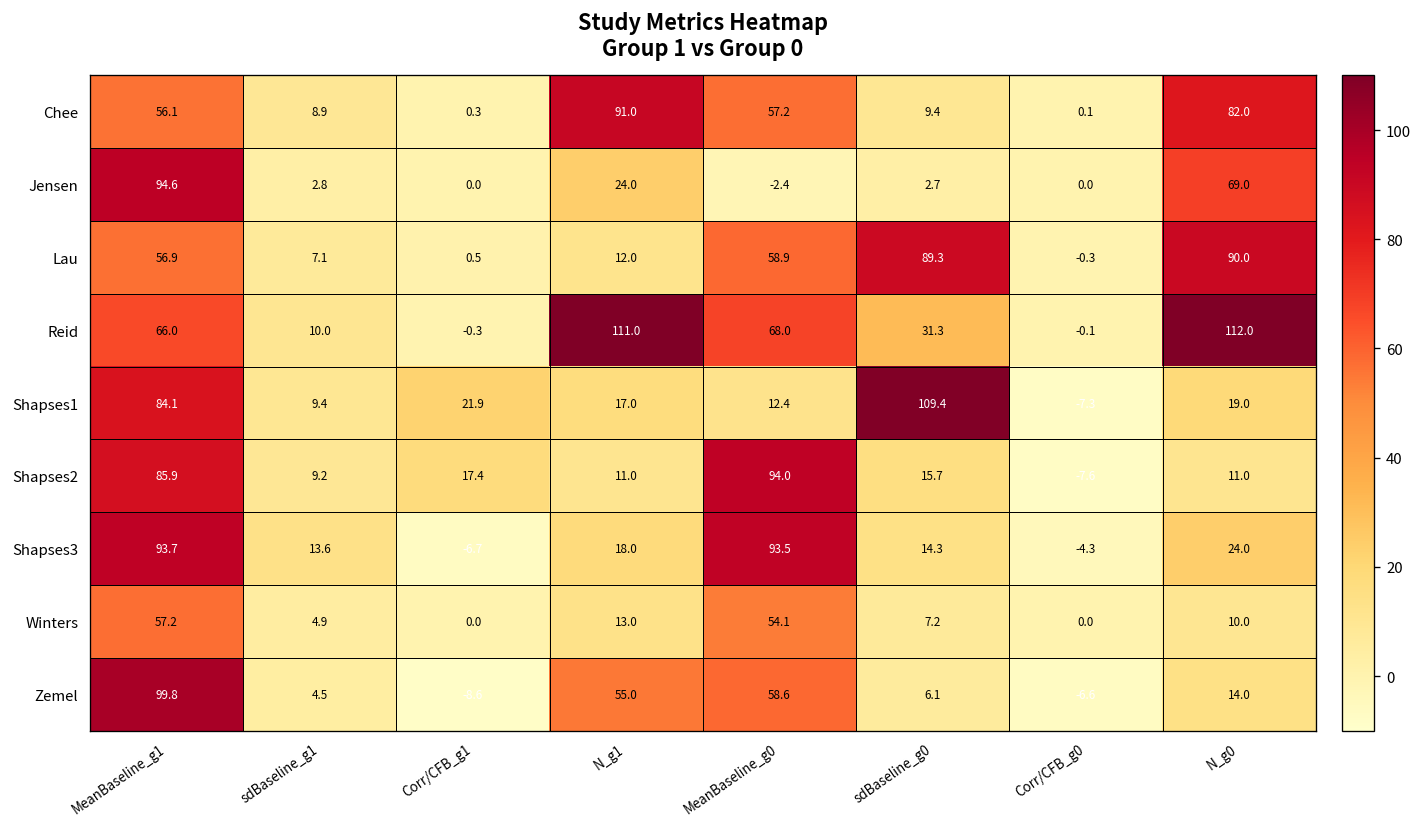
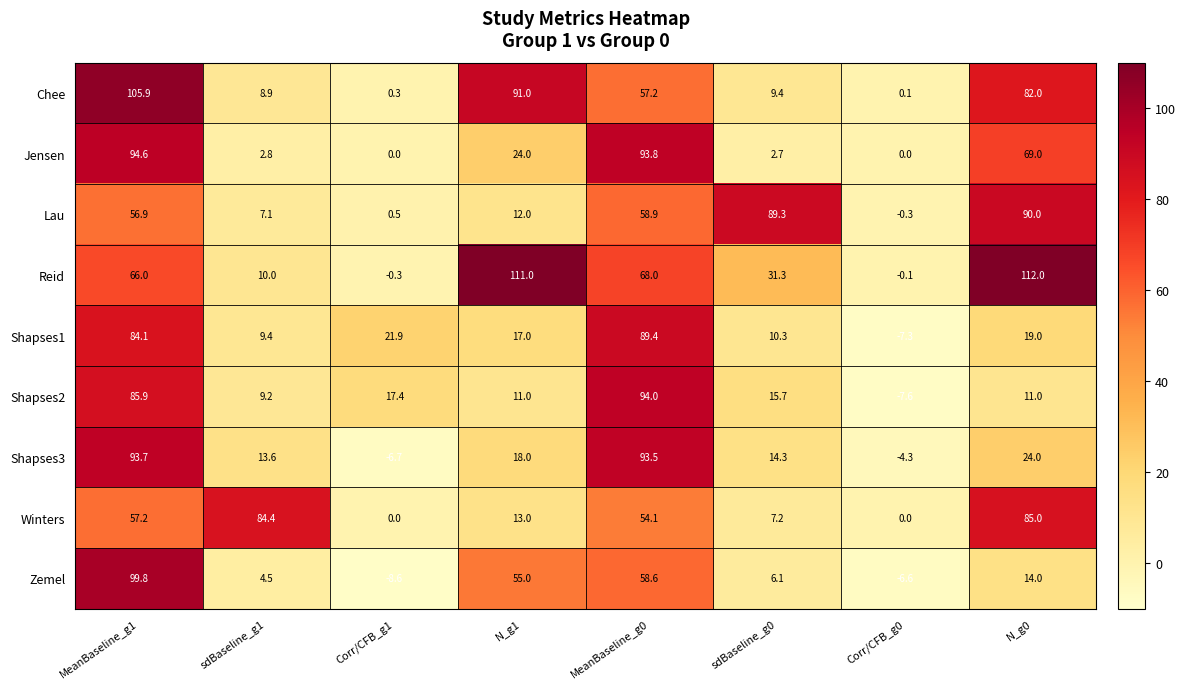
Chee, MeanBaseline_g1: 56.1 -> 105.9
Jensen, MeanBaseline_g0: -2.4 -> 93.8
Shapses1, MeanBaseline_g0: 12.4 -> 89.4
Shapses1, sdBaseline_g0: 109.4 -> 10.3
Winters, sdBaseline_g1: 4.9 -> 84.4
Winters, N_g0: 10.0 -> 85.0
